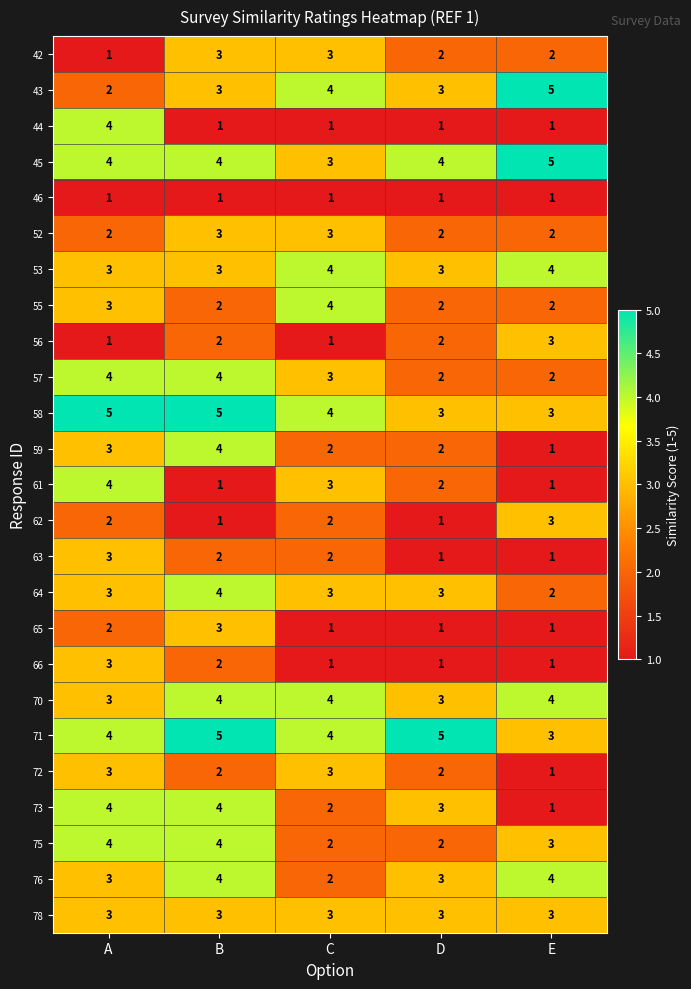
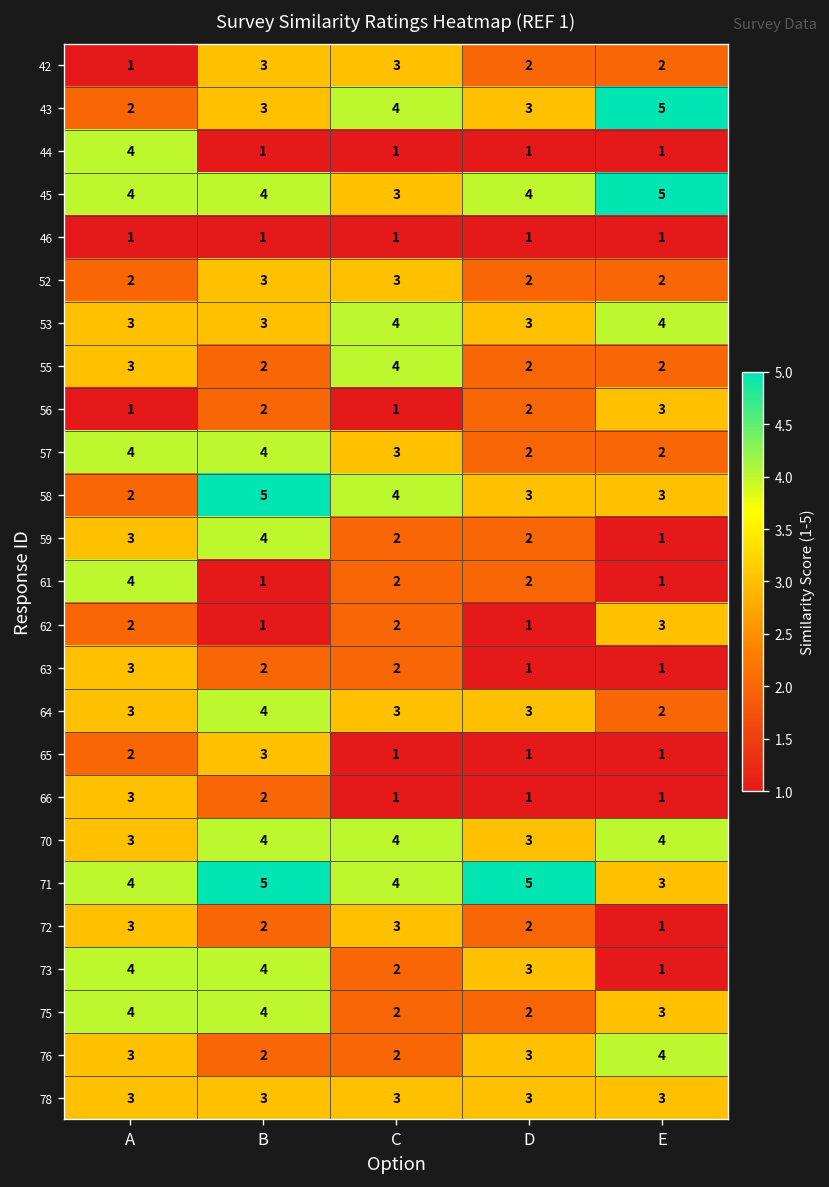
58, A: 5 -> 2
61, C: 3 -> 2
76, B: 4 -> 2
